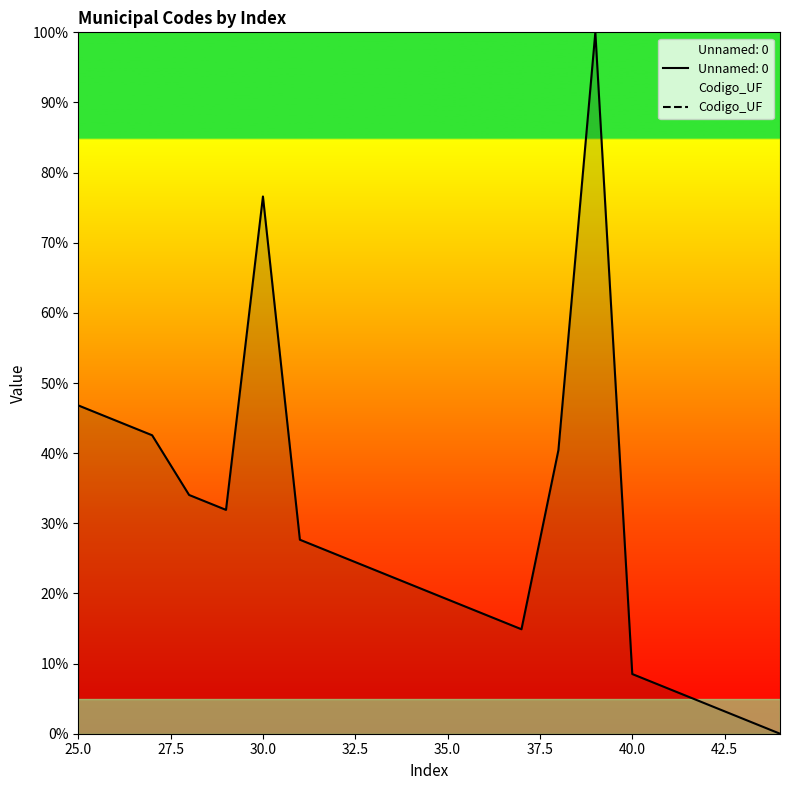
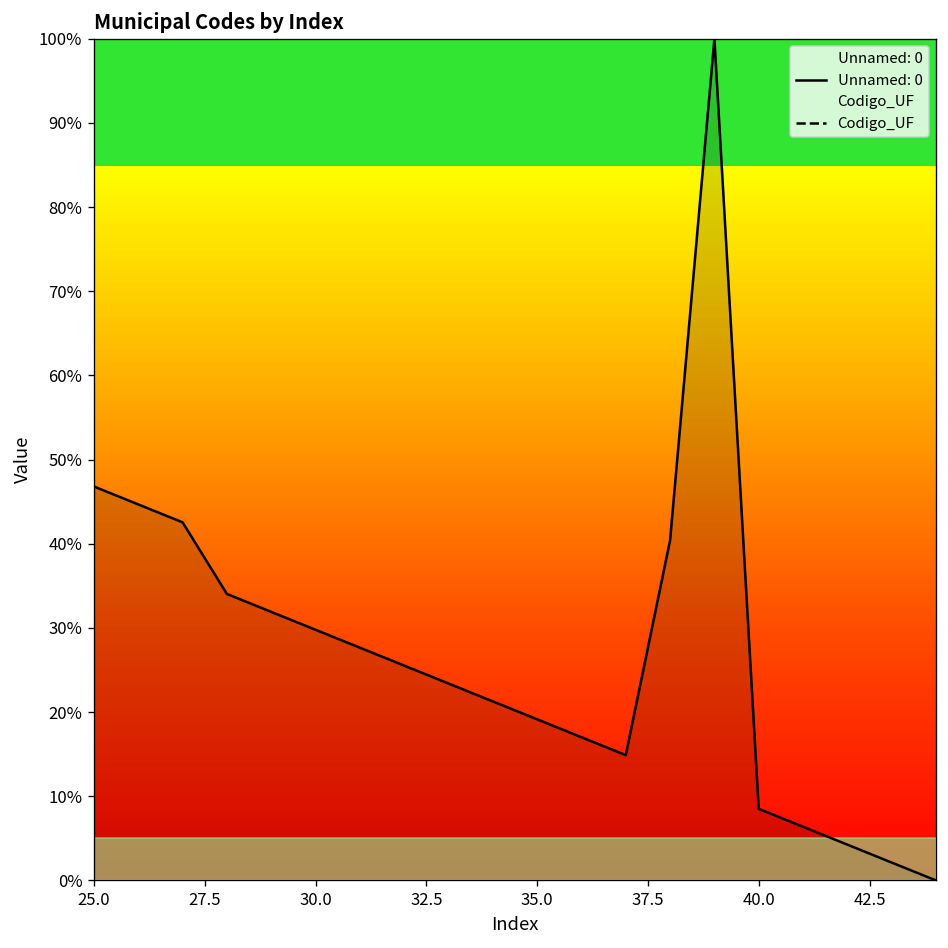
30.0: 77% -> 30%
